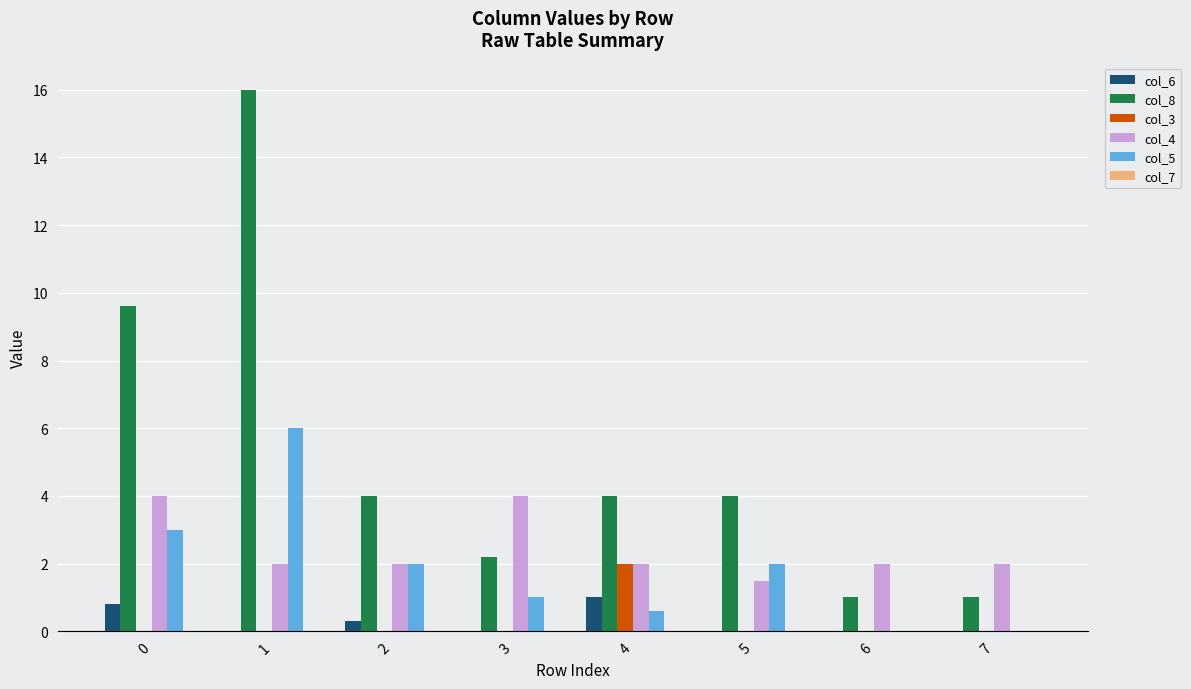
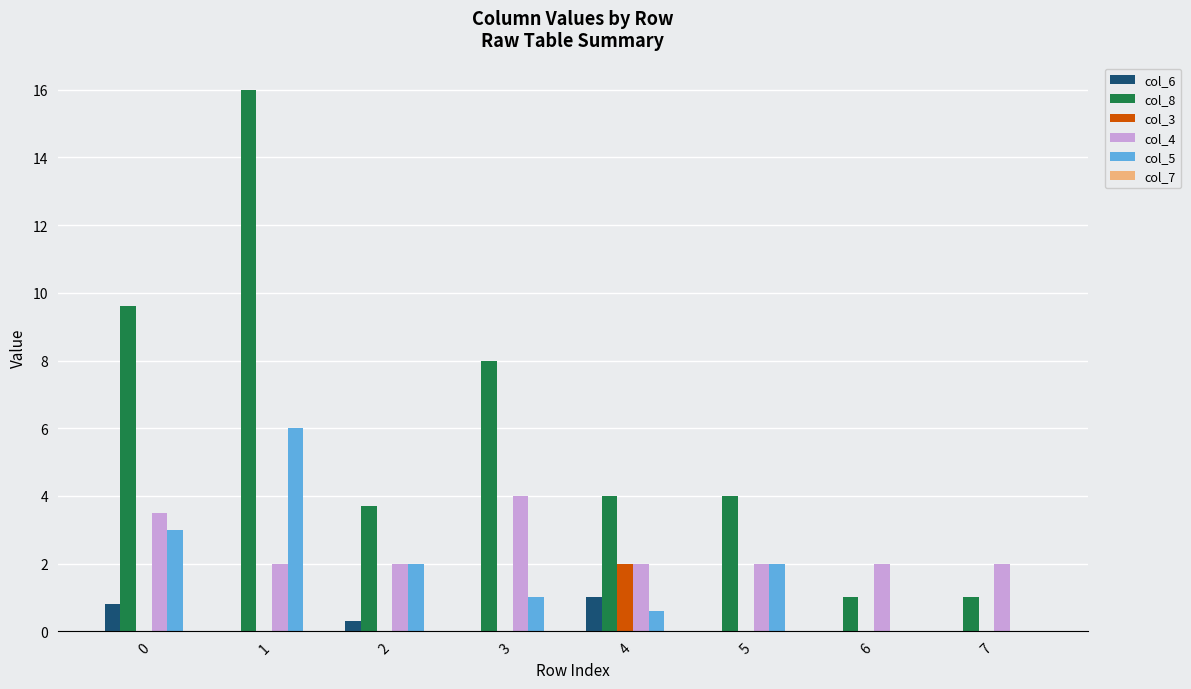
col_4, 0: 4.0 -> 3.5
col_8, 2: 4.0 -> 3.7
col_8, 3: 2.2 -> 8.0
col_4, 5: 1.5 -> 2.0
